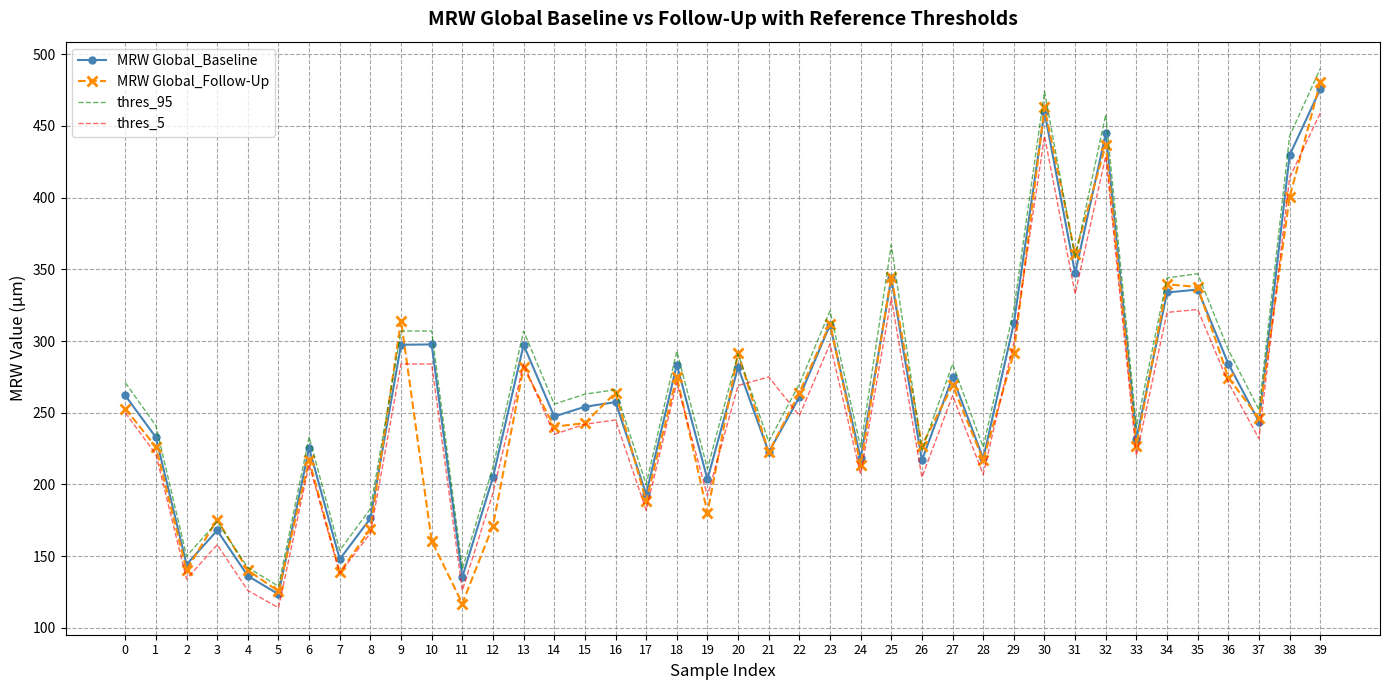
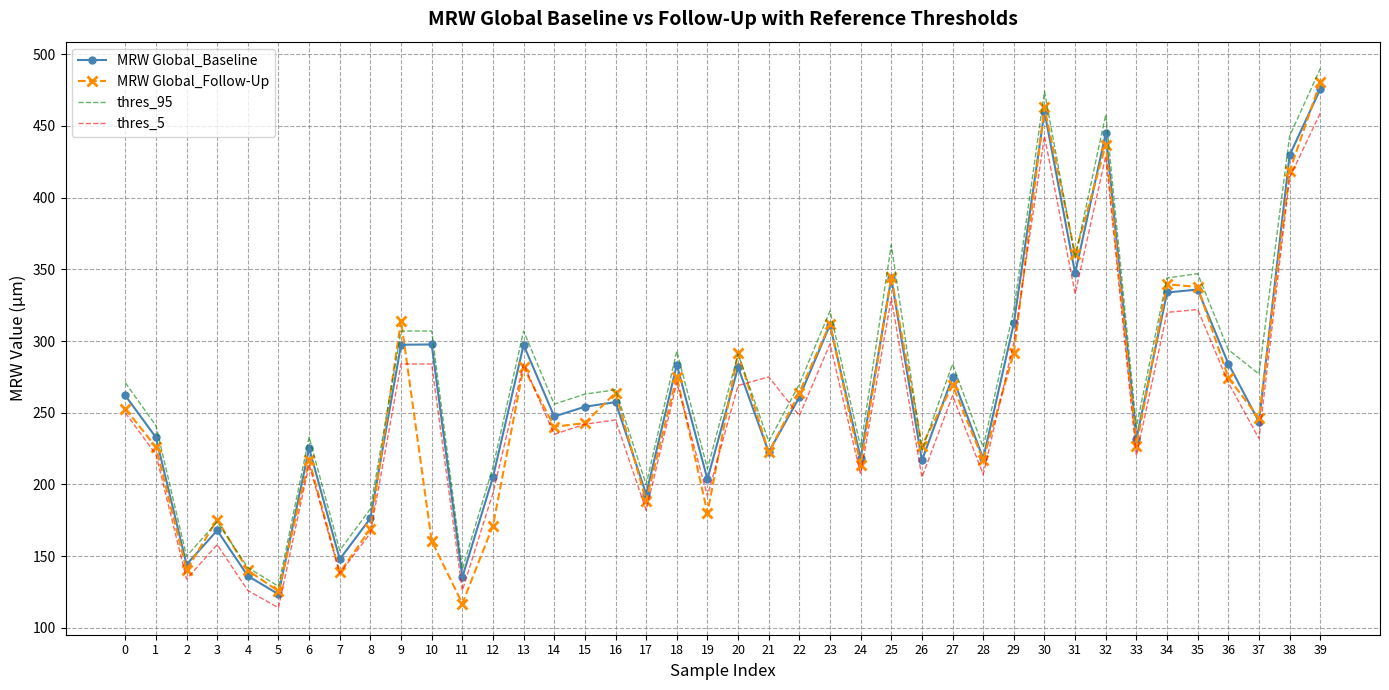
thres_95, 37: 252 -> 277
MRW Global_Follow-Up, 38: 400 -> 418
